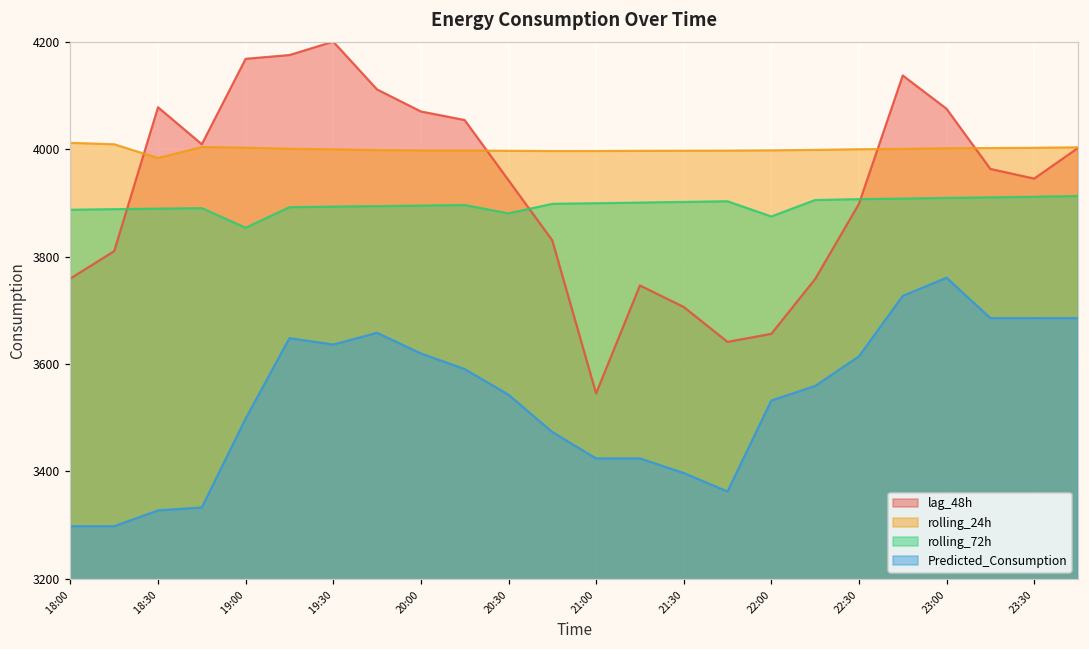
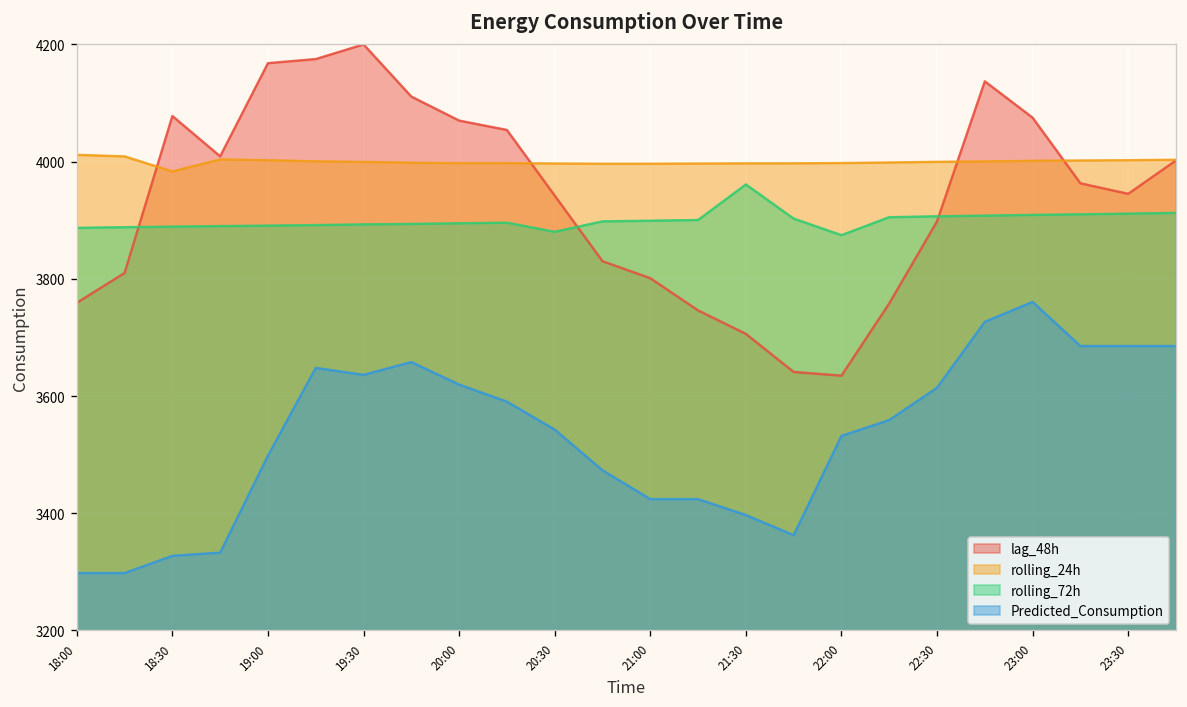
rolling_72h, 19:00: 3850 -> 3890
lag_48h, 21:00: 3550 -> 3800
rolling_72h, 21:30: 3900 -> 3960
lag_48h, 22:00: 3660 -> 3630
